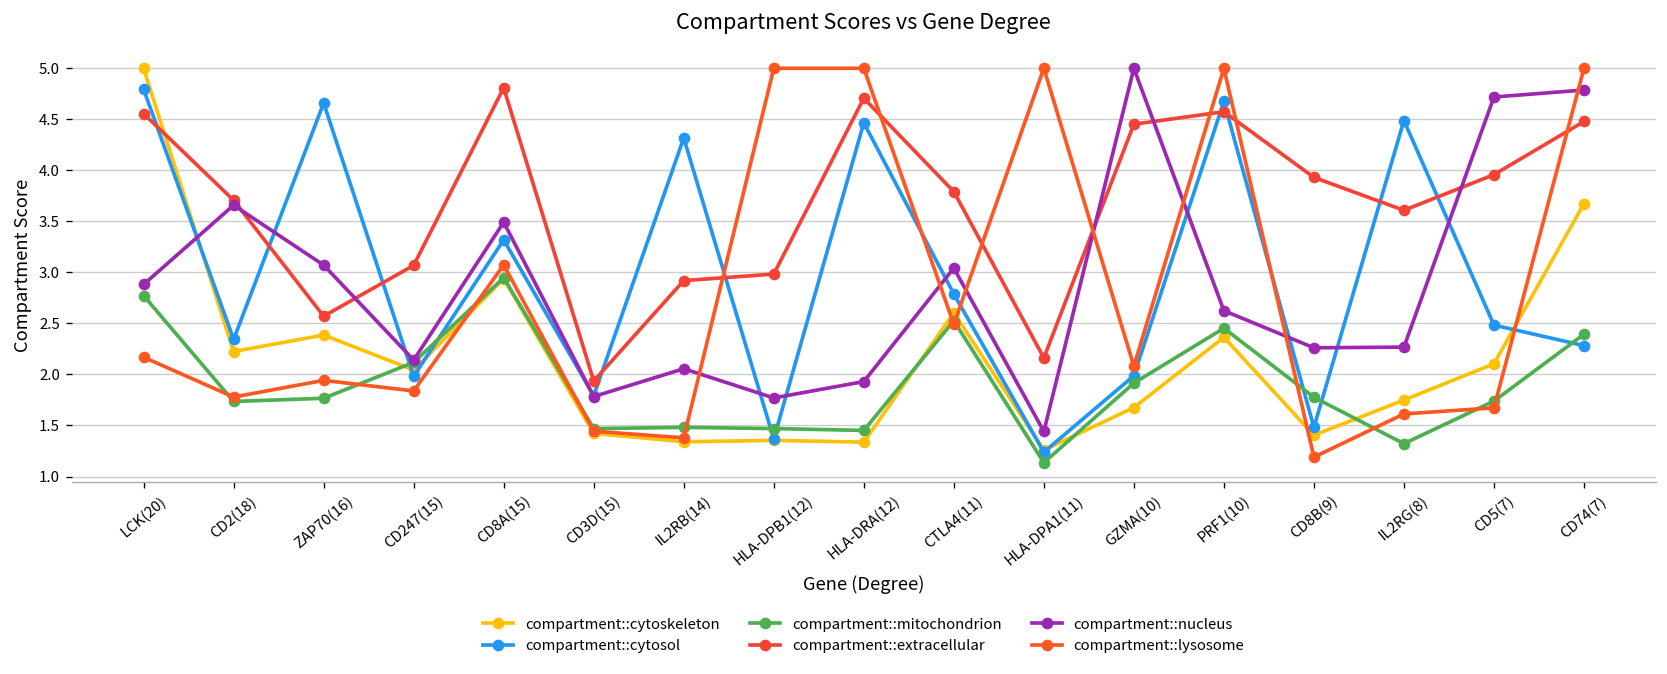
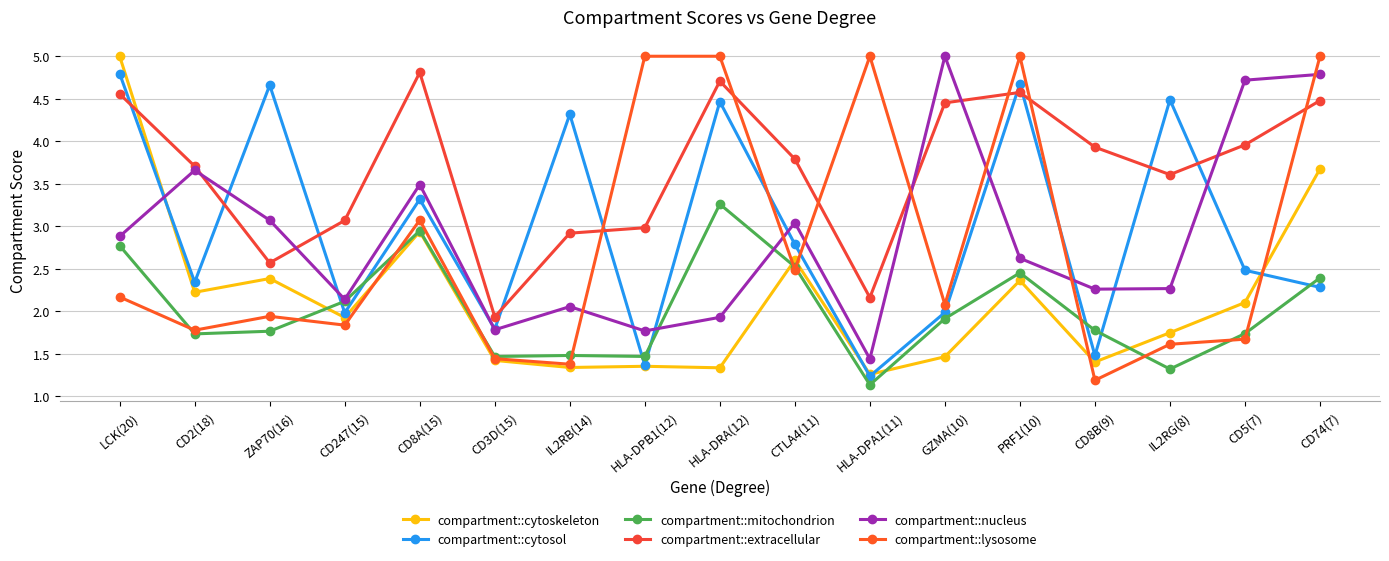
compartment::cytoskeleton, CD247(15): 2.0 -> 1.9
compartment::mitochondrion, HLA-DRA(12): 1.5 -> 3.3
compartment::cytoskeleton, GZMA(10): 1.7 -> 1.5
